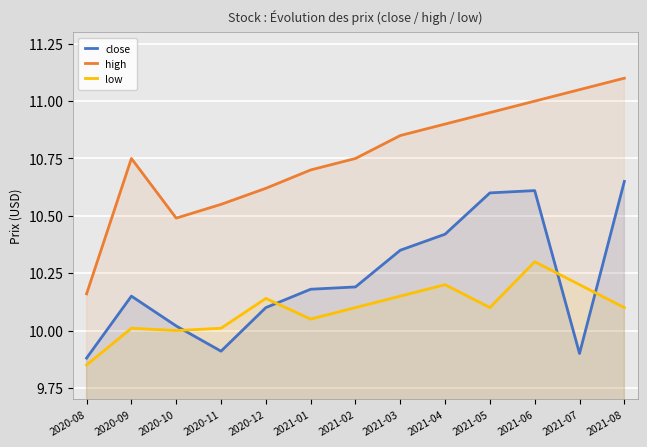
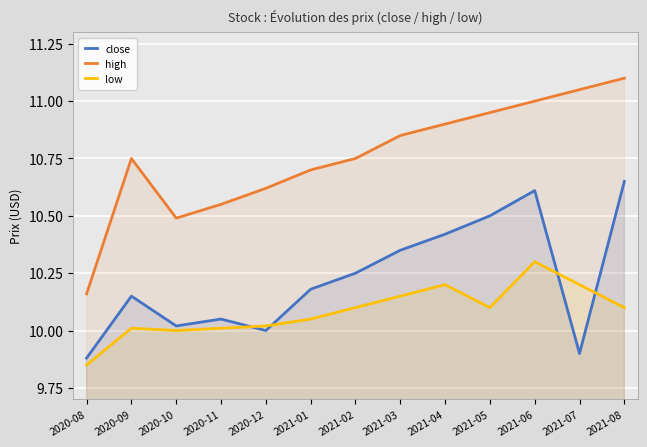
close, 2020-11: 9.91 -> 10.05
close, 2020-12: 10.1 -> 10.0
low, 2020-12: 10.14 -> 10.02
close, 2021-02: 10.19 -> 10.25
close, 2021-05: 10.6 -> 10.5
